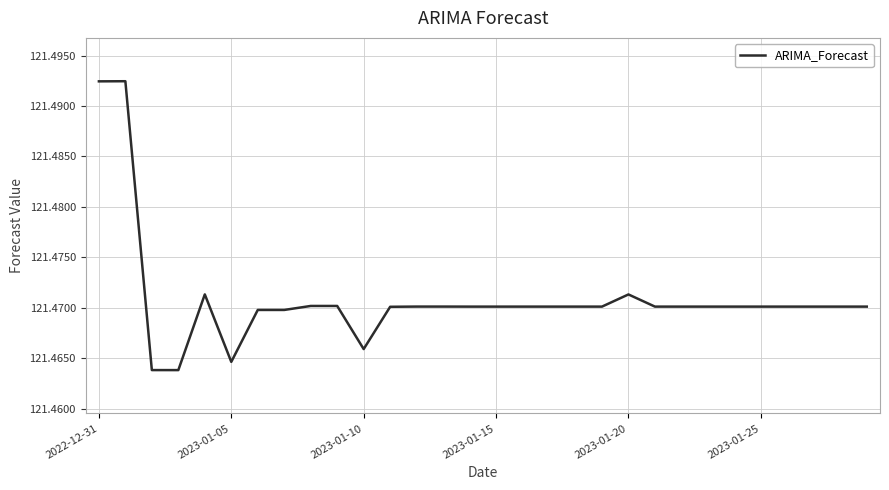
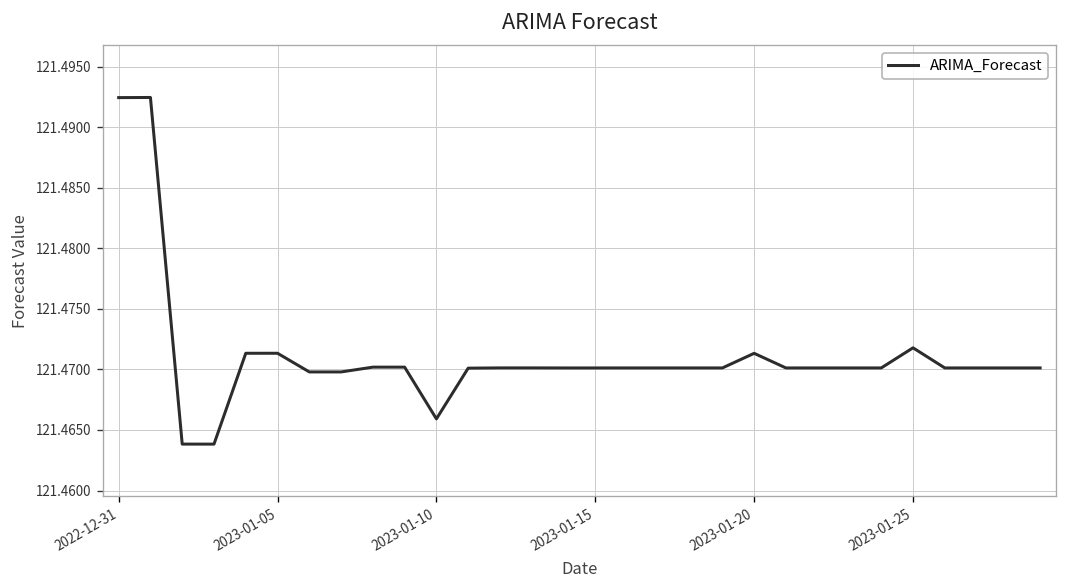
2023-01-05: 121.4646 -> 121.4713
2023-01-25: 121.4701 -> 121.4718
